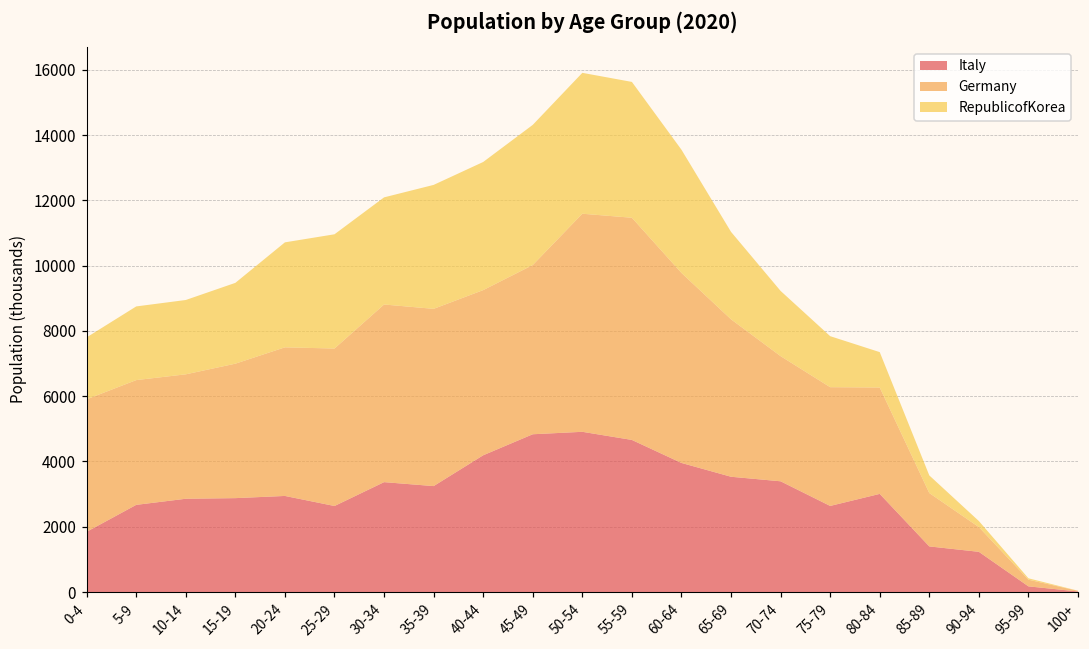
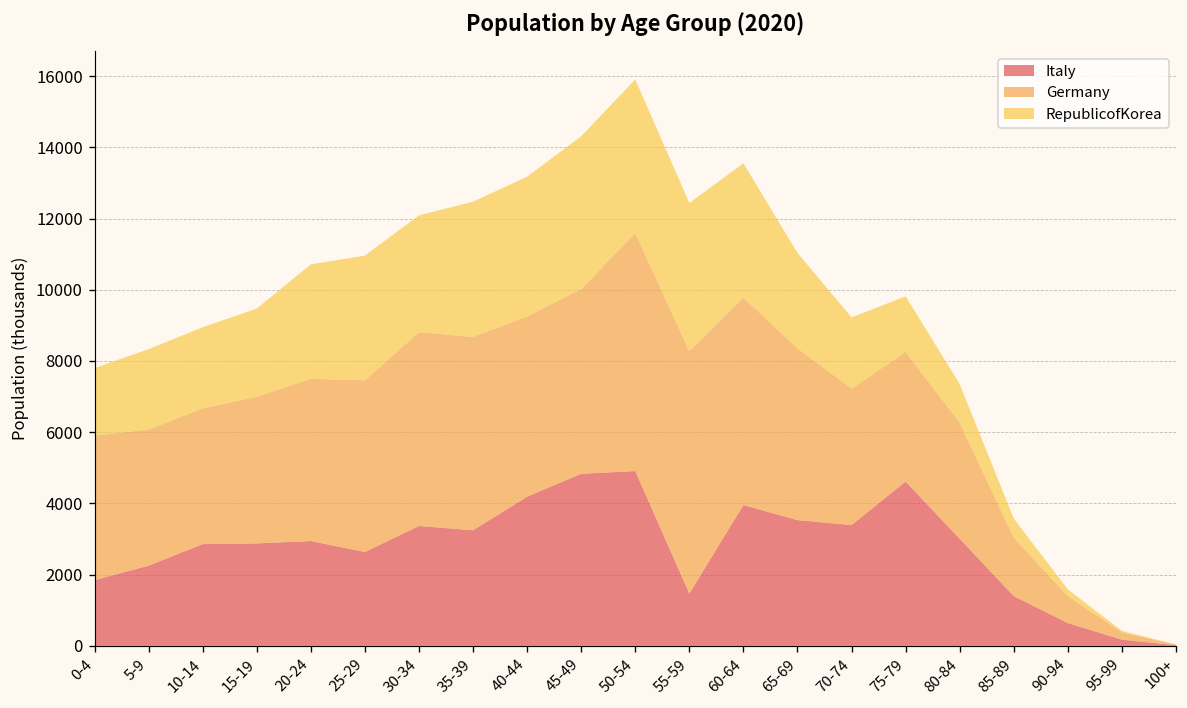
Italy, 5-9: 2700 -> 2300
Italy, 55-59: 4700 -> 1500
Italy, 75-79: 2600 -> 4600
Italy, 90-94: 1200 -> 600
